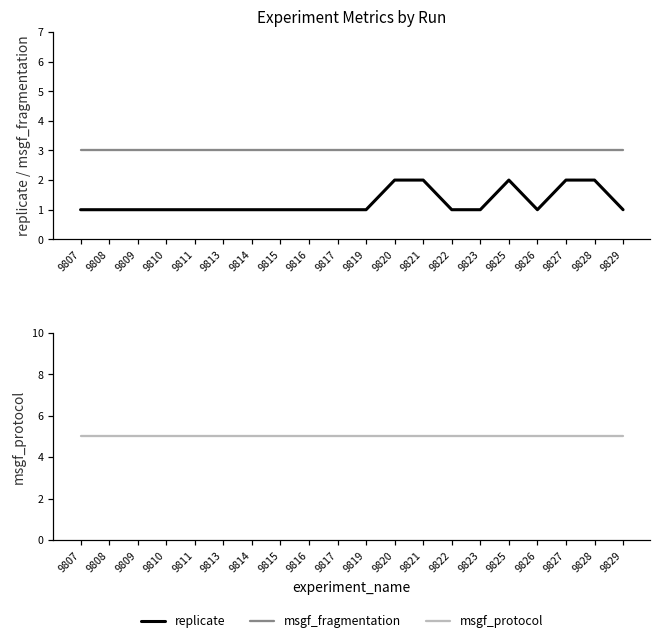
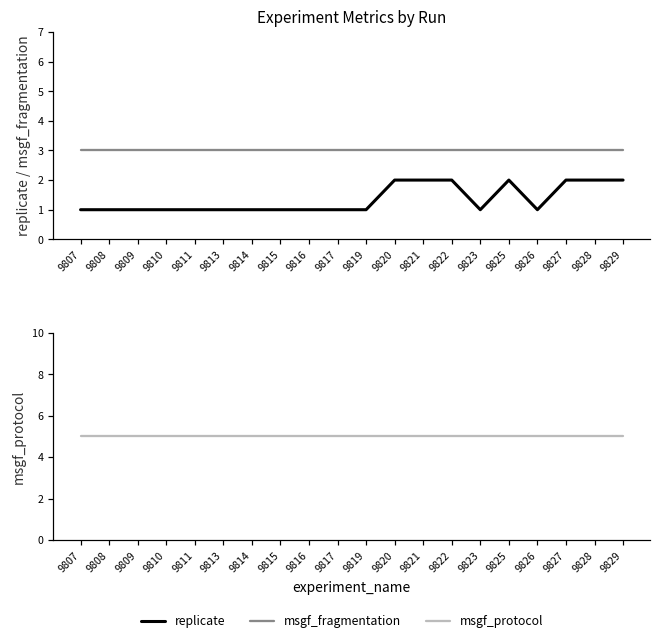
Experiment Metrics by Run, replicate, 9822: 1 -> 2
Experiment Metrics by Run, replicate, 9829: 1 -> 2
